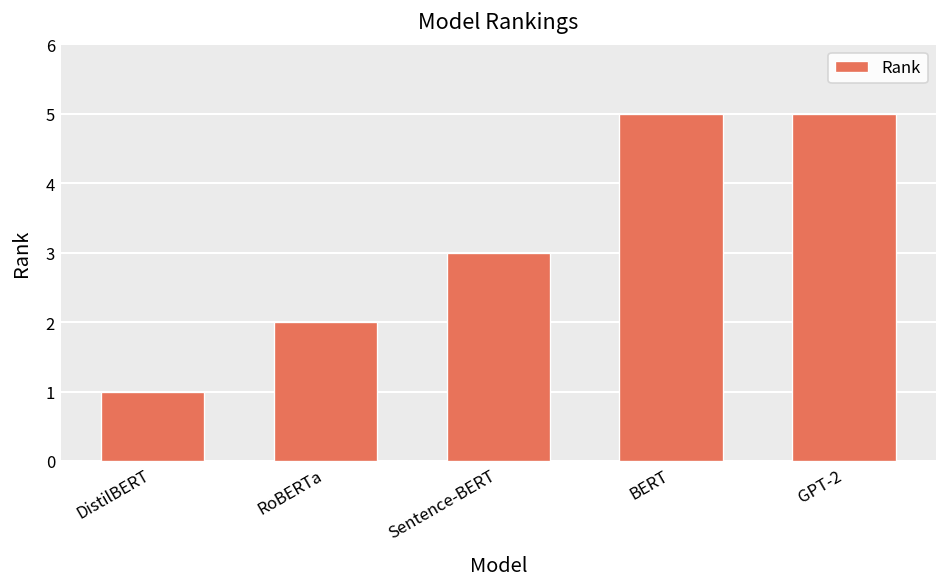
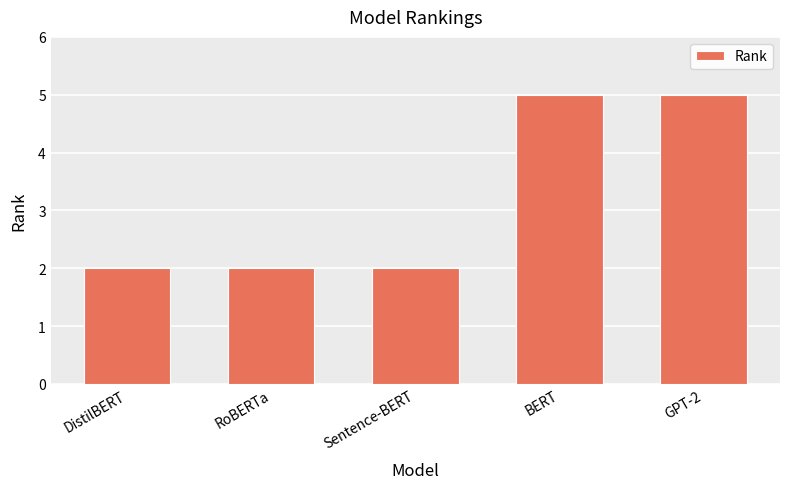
DistilBERT: 1 -> 2
Sentence-BERT: 3 -> 2
